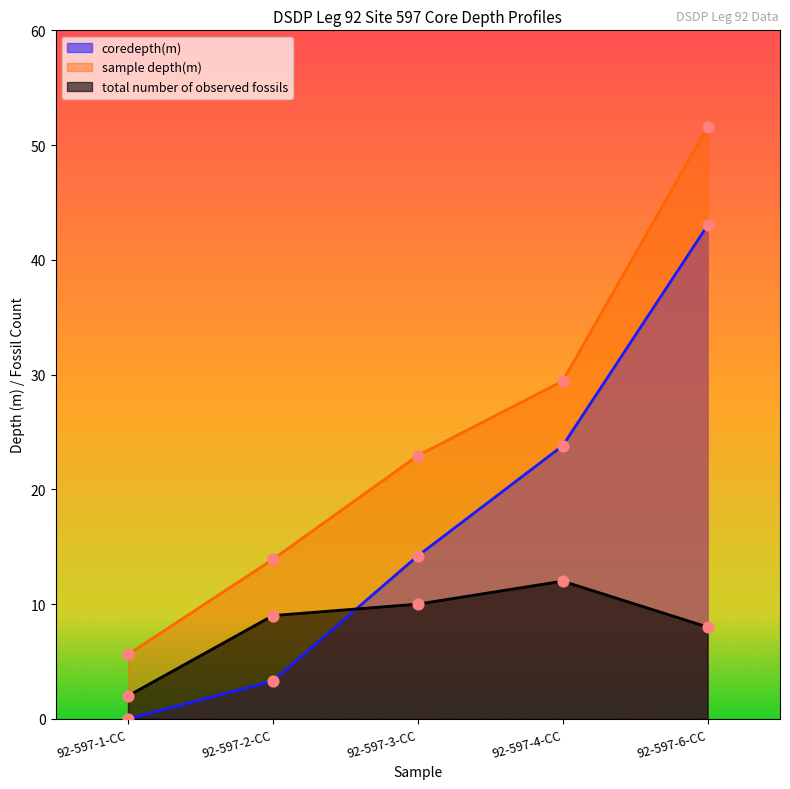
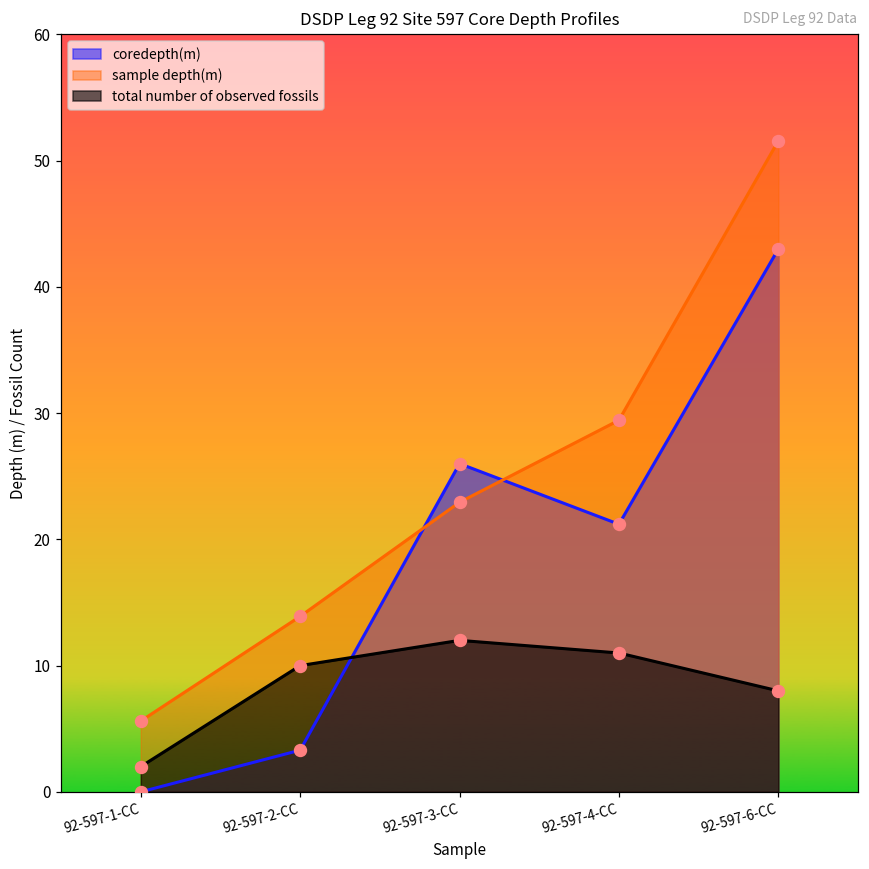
total number of observed fossils, 92-597-2-CC: 9 -> 10
coredepth(m), 92-597-3-CC: 14.2 -> 26.0
total number of observed fossils, 92-597-3-CC: 10 -> 12
coredepth(m), 92-597-4-CC: 23.8 -> 21.2
total number of observed fossils, 92-597-4-CC: 12 -> 11
